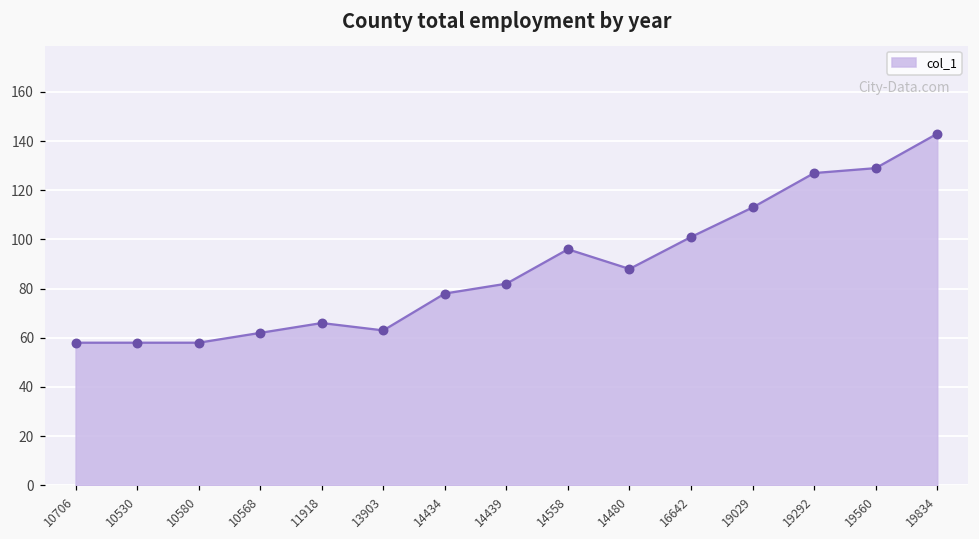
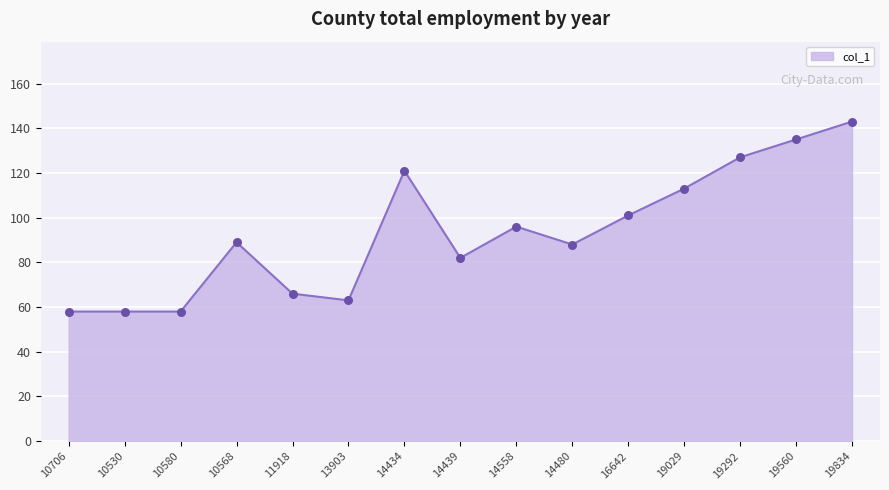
10568: 62 -> 89
14434: 78 -> 121
19560: 129 -> 135
